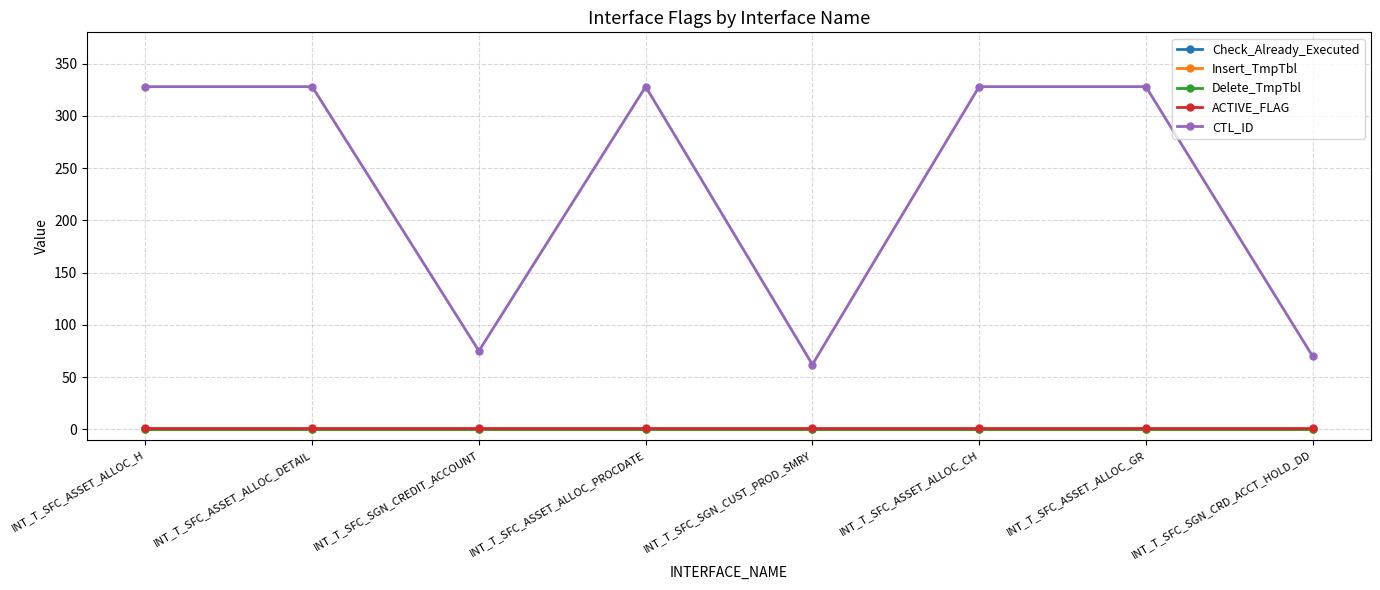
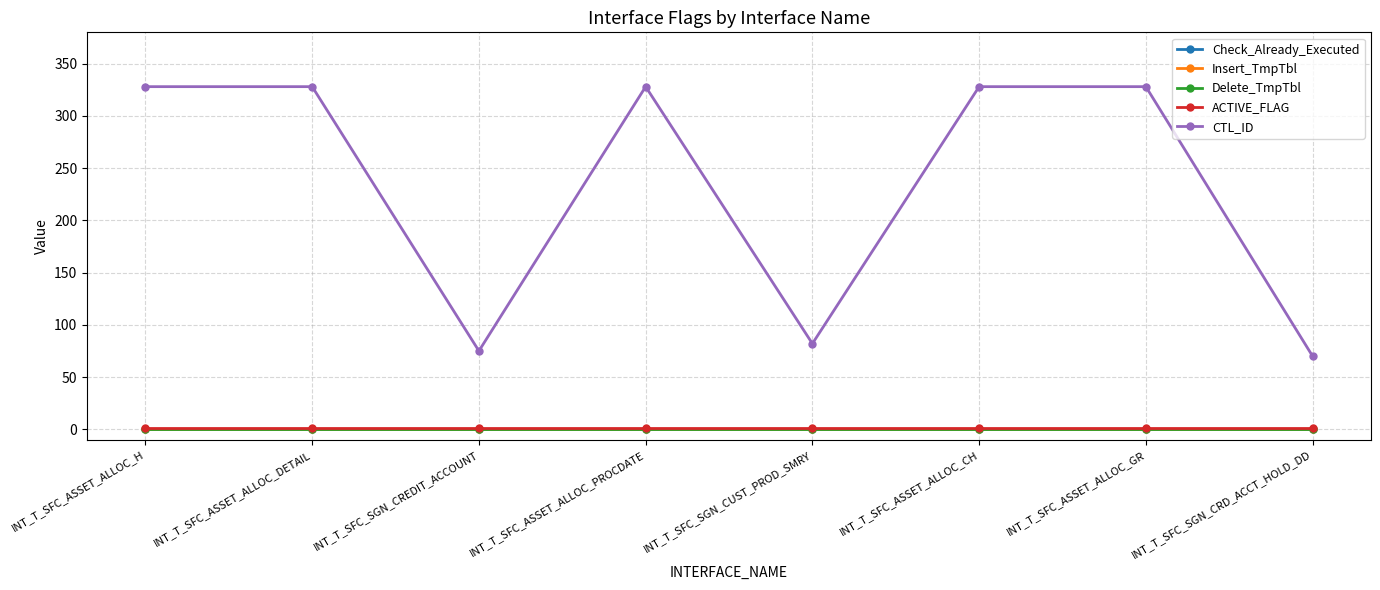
CTL_ID, INT_T_SFC_SGN_CUST_PROD_SMRY: 62 -> 82
